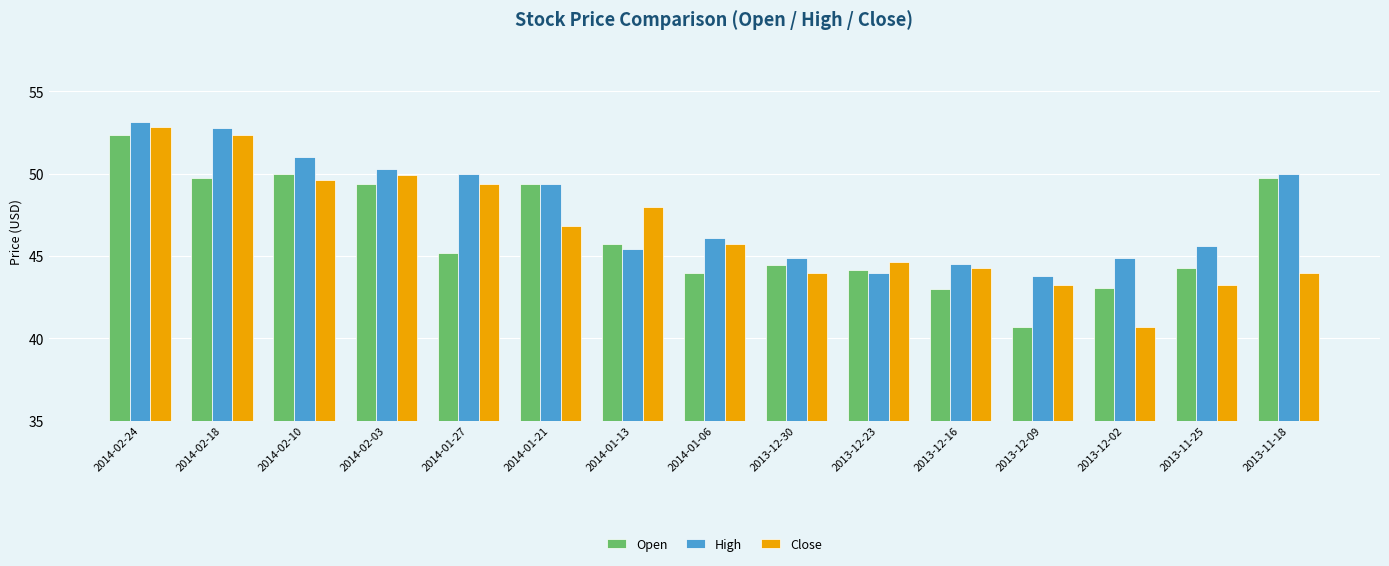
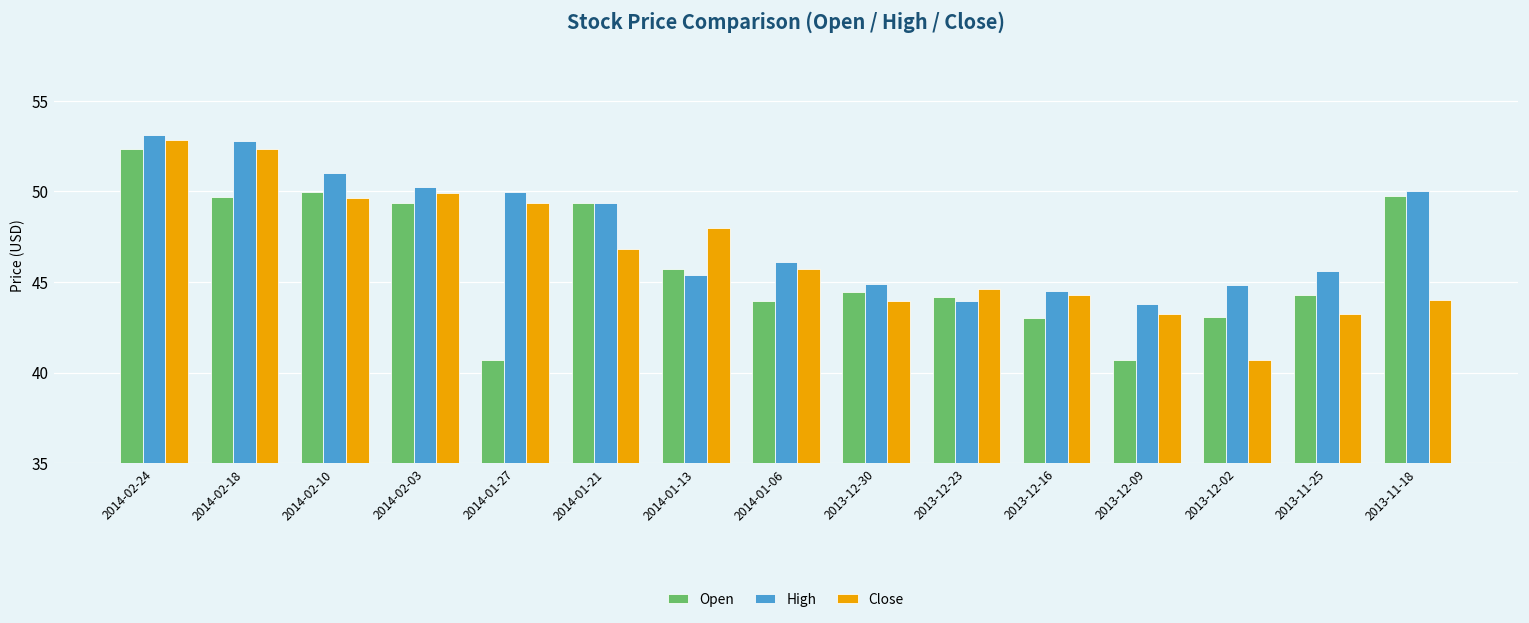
Open, 2014-01-27: 45.2 -> 40.7
